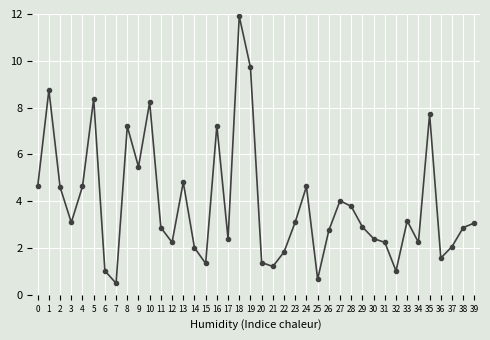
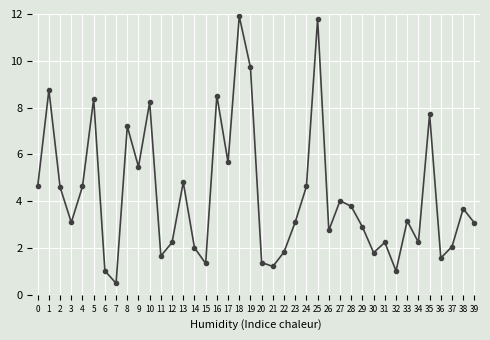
11: 2.9 -> 1.7
16: 7.2 -> 8.5
17: 2.4 -> 5.7
25: 0.7 -> 11.8
30: 2.4 -> 1.8
38: 2.9 -> 3.7
